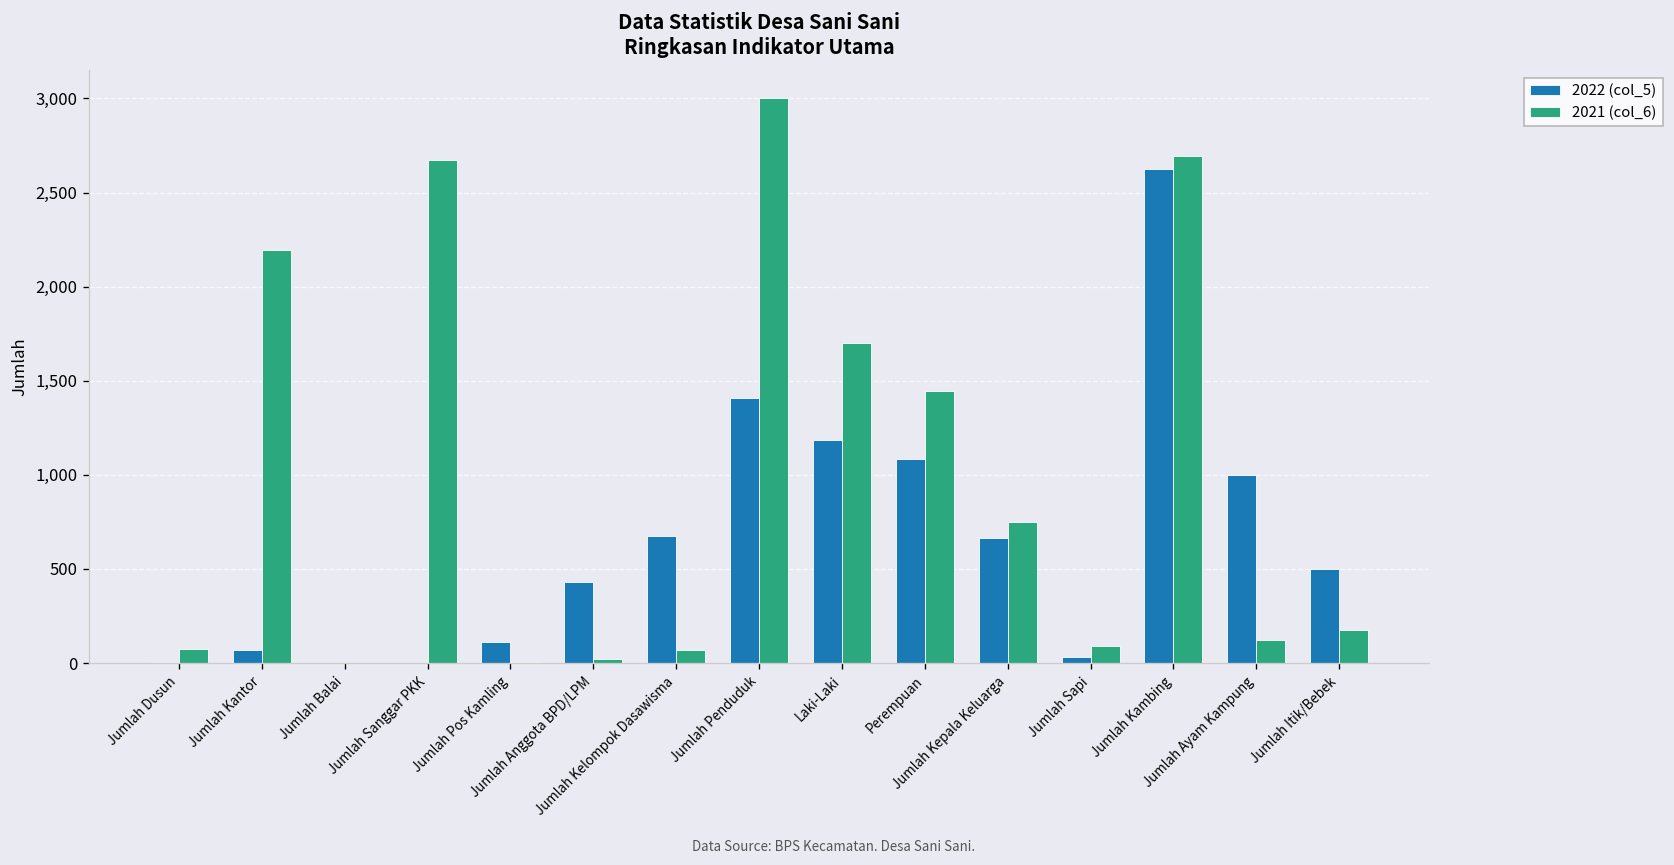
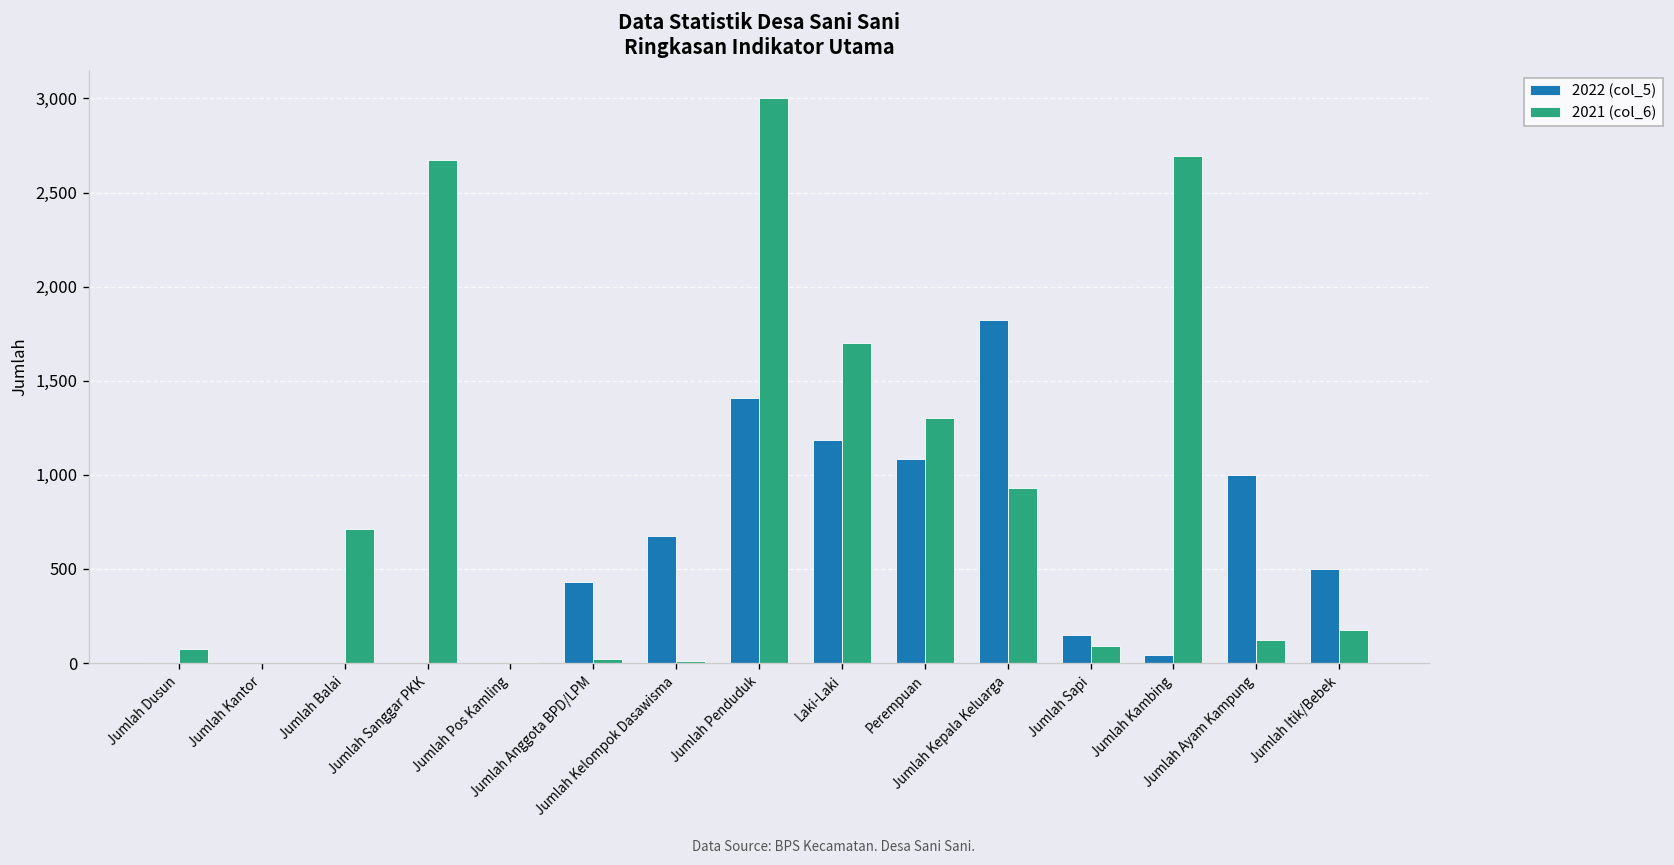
2022 (col_5), Jumlah Kantor: 70 -> 0
2021 (col_6), Jumlah Kantor: 2,190 -> 0
2021 (col_6), Jumlah Balai: 0 -> 710
2022 (col_5), Jumlah Pos Kamling: 110 -> 0
2021 (col_6), Jumlah Kelompok Dasawisma: 70 -> 10
2021 (col_6), Perempuan: 1,440 -> 1,300
2022 (col_5), Jumlah Kepala Keluarga: 670 -> 1,830
2021 (col_6), Jumlah Kepala Keluarga: 750 -> 930
2022 (col_5), Jumlah Sapi: 30 -> 150
2022 (col_5), Jumlah Kambing: 2,620 -> 40
